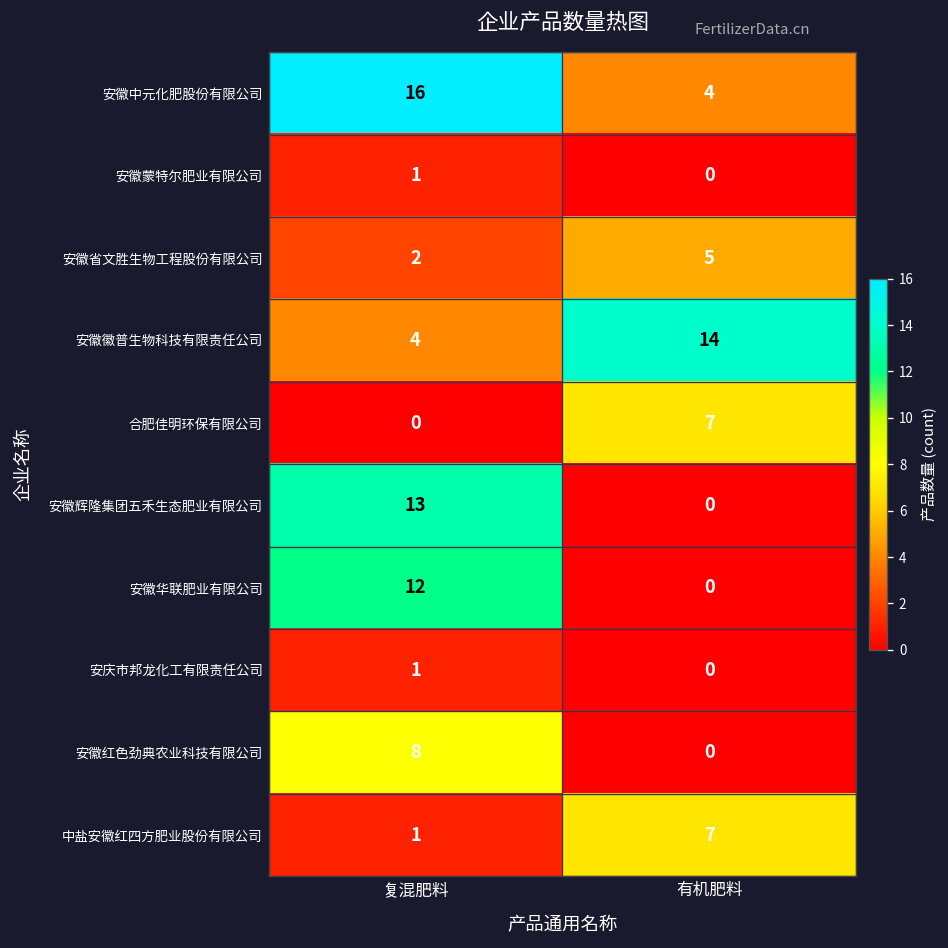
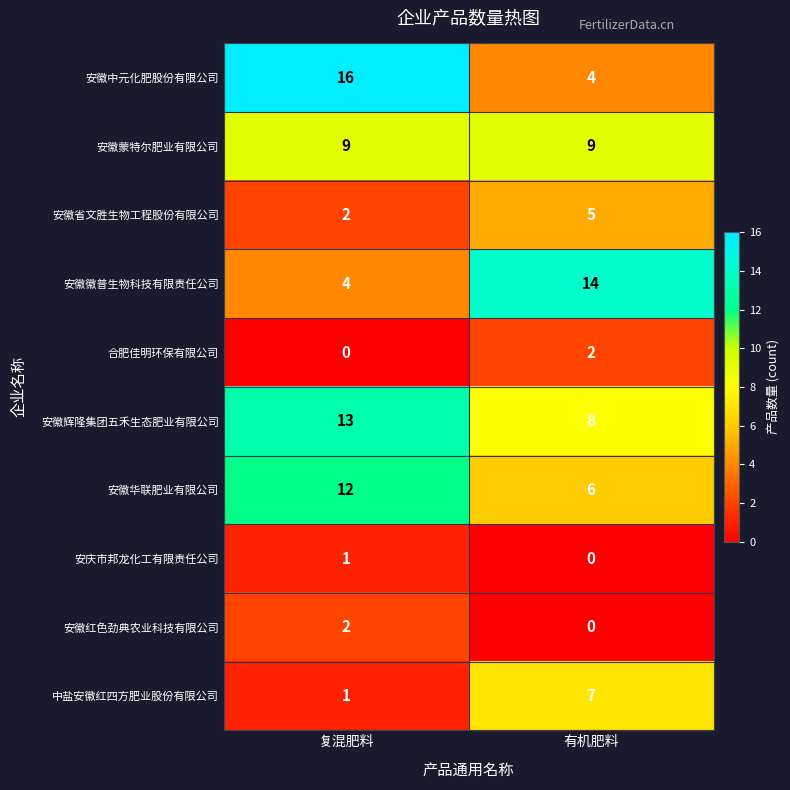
安徽蒙特尔肥业有限公司, 复混肥料: 1 -> 9
安徽蒙特尔肥业有限公司, 有机肥料: 0 -> 9
合肥佳明环保有限公司, 有机肥料: 7 -> 2
安徽辉隆集团五禾生态肥业有限公司, 有机肥料: 0 -> 8
安徽华联肥业有限公司, 有机肥料: 0 -> 6
安徽红色劲典农业科技有限公司, 复混肥料: 8 -> 2
